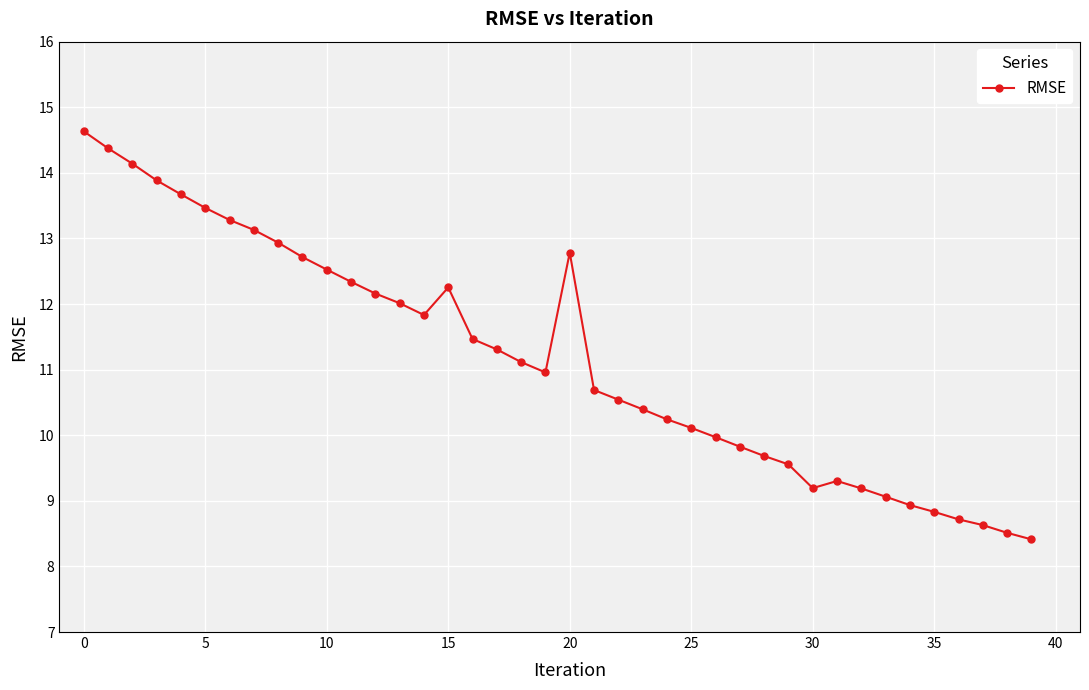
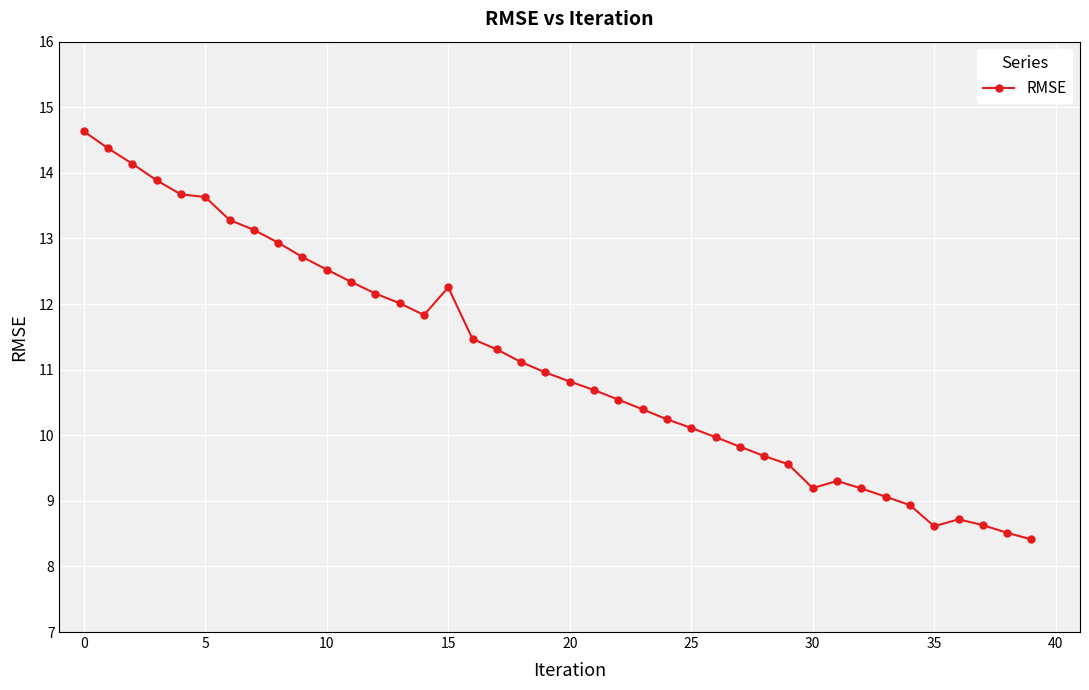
5: 13.5 -> 13.6
20: 12.8 -> 10.8
35: 8.8 -> 8.6
